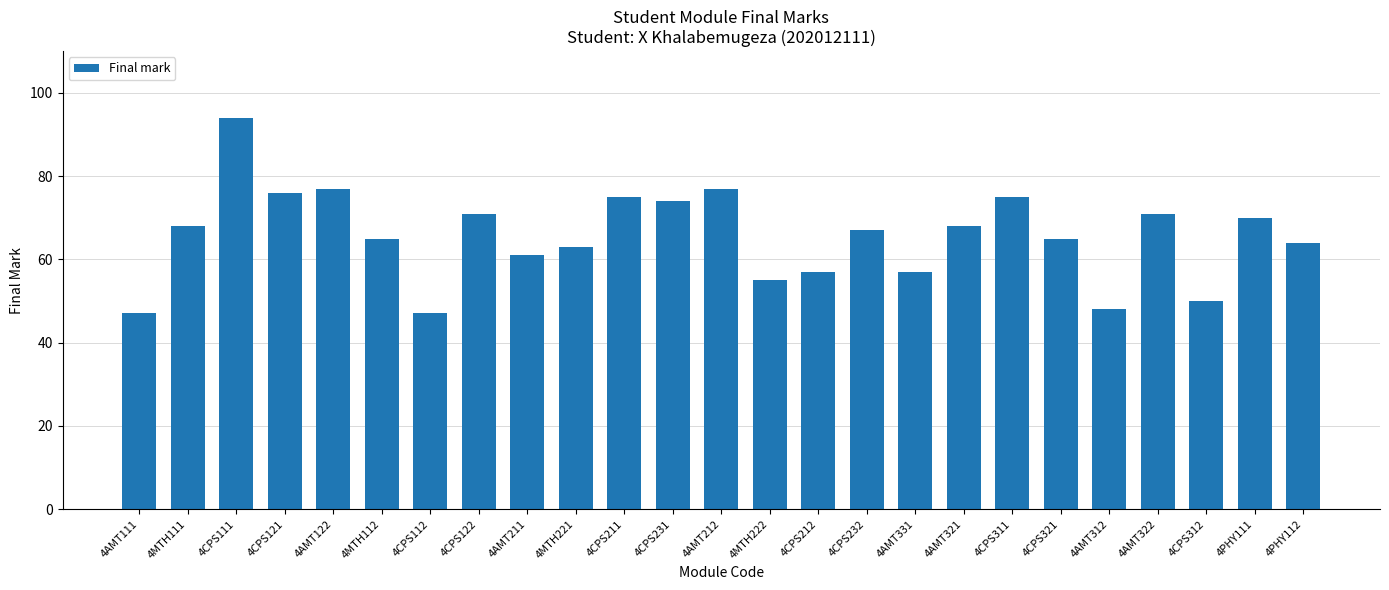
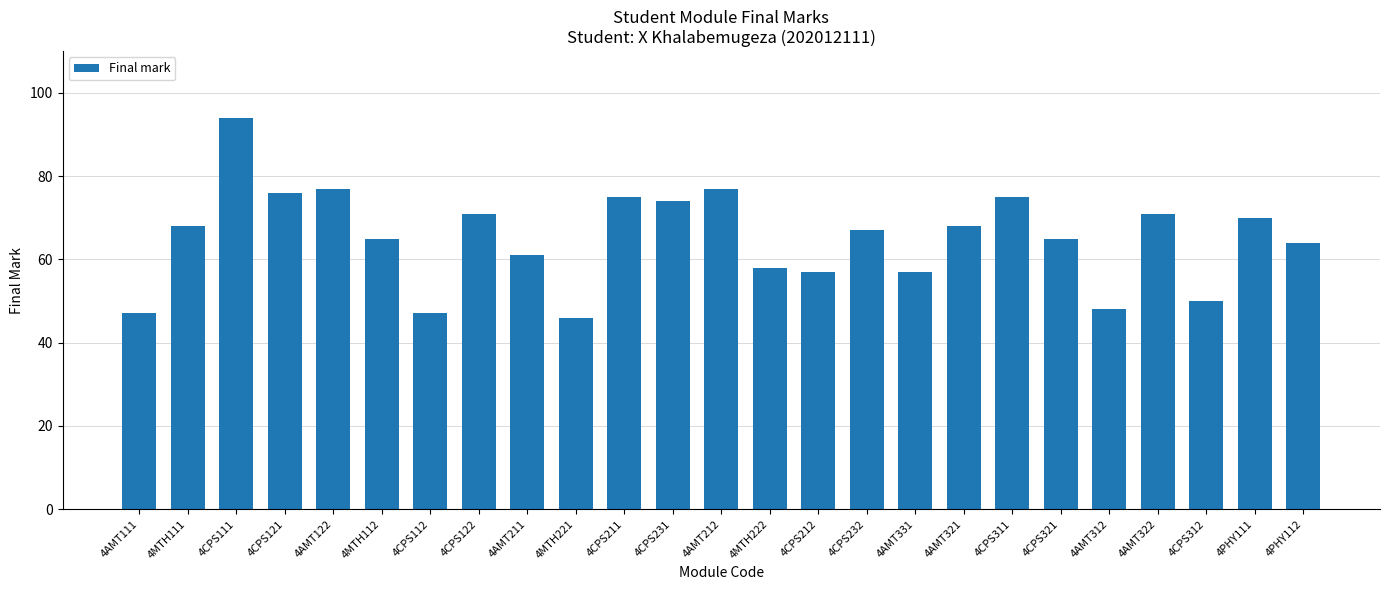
4MTH221: 63 -> 46
4MTH222: 55 -> 58
